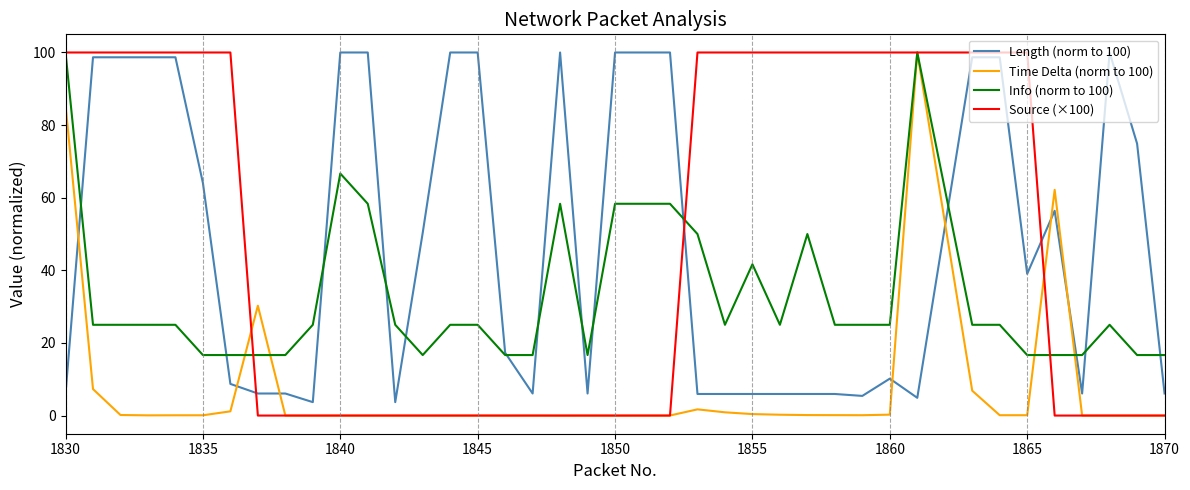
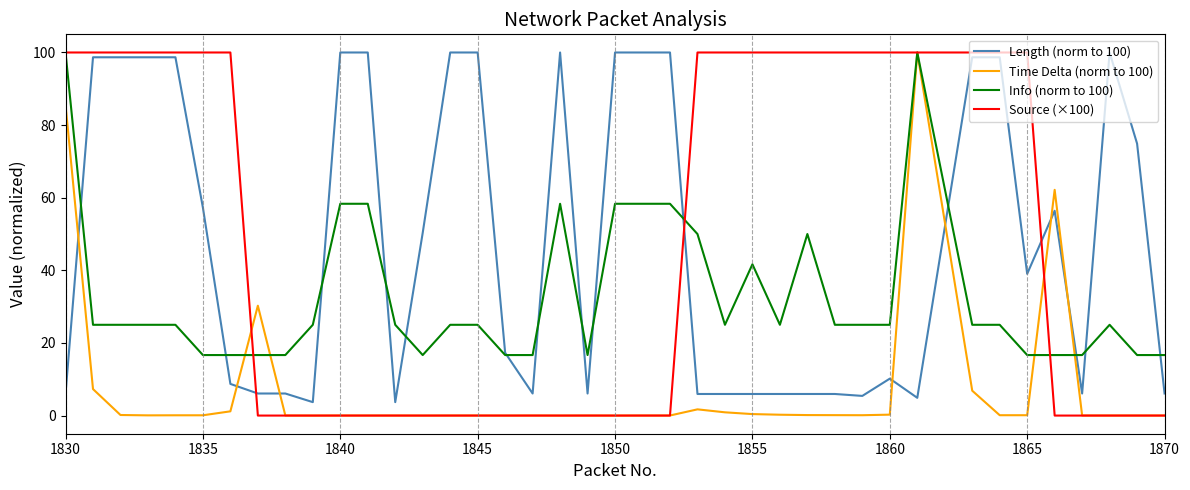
Length (norm to 100), 1835: 64 -> 57
Info (norm to 100), 1840: 67 -> 58
